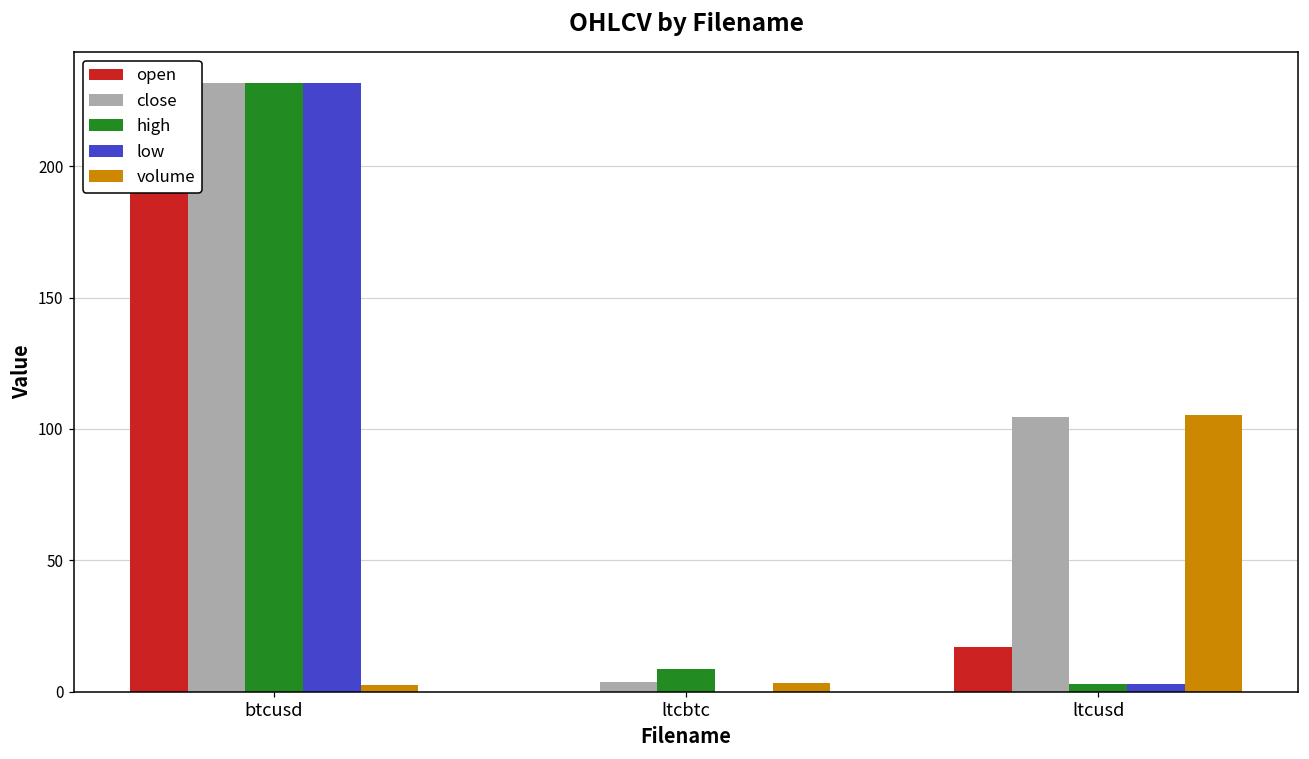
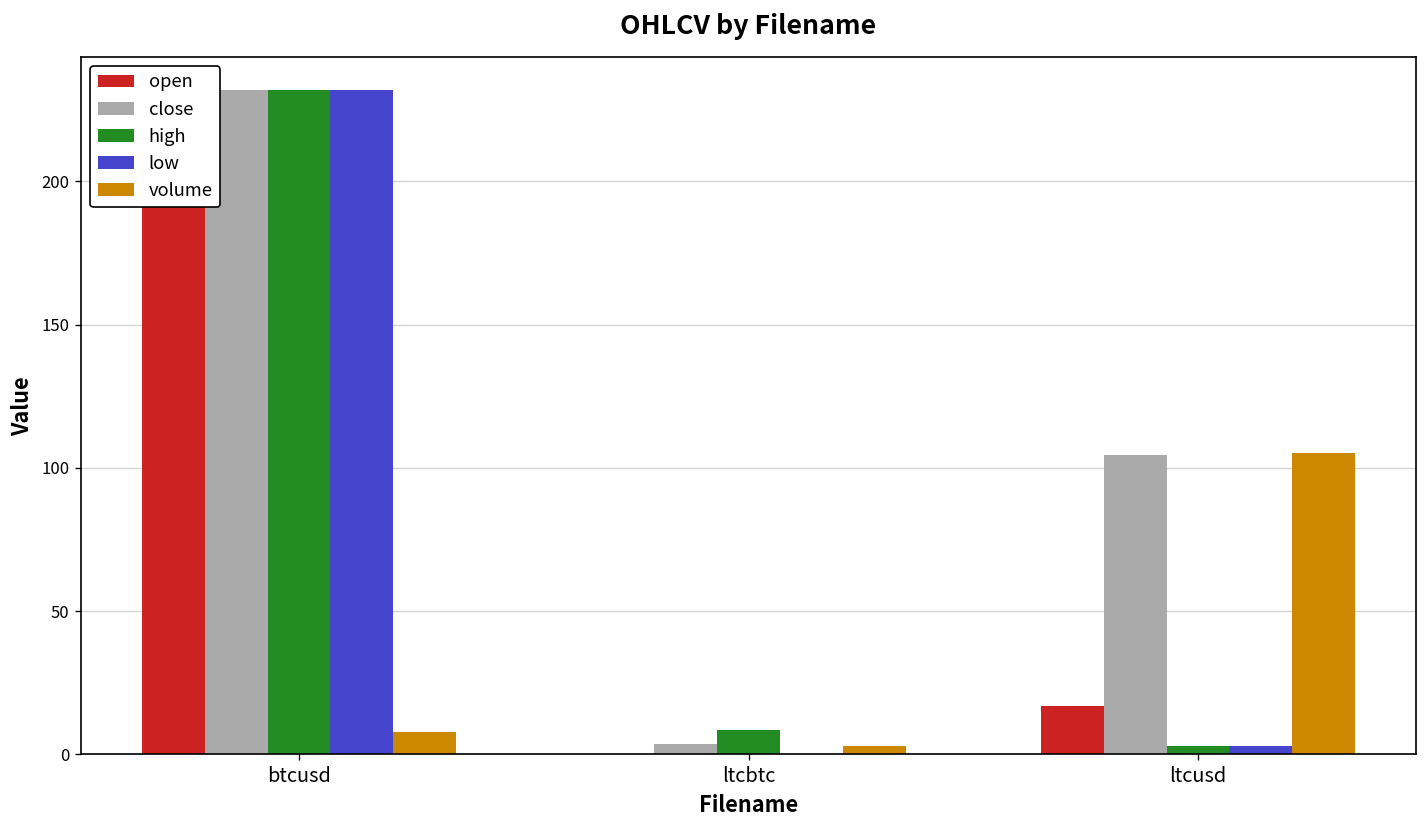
volume, btcusd: 3 -> 8
